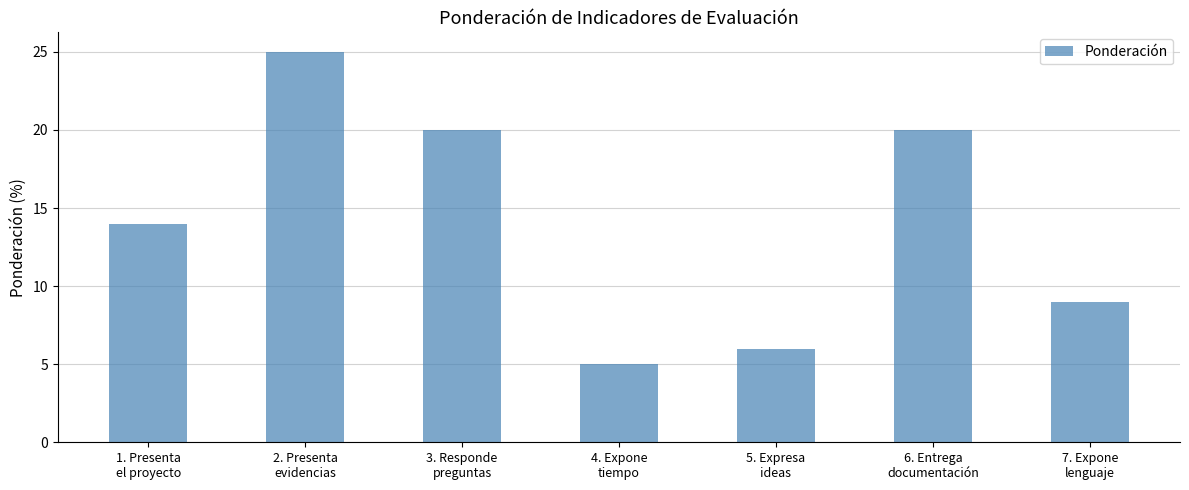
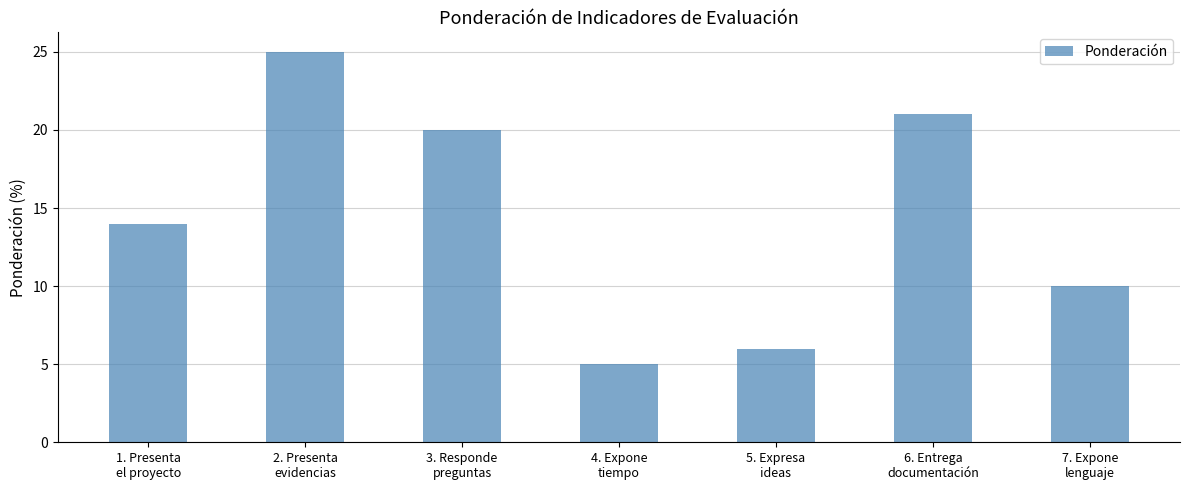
6. Entrega documentación: 20 -> 21
7. Expone lenguaje: 9 -> 10
